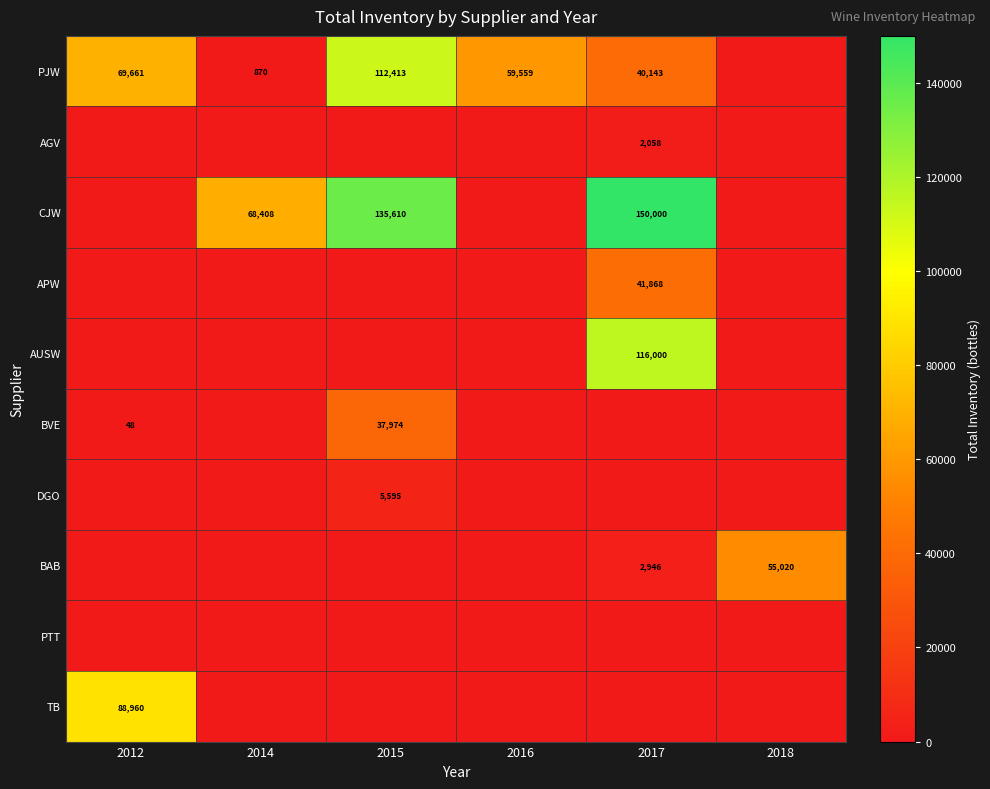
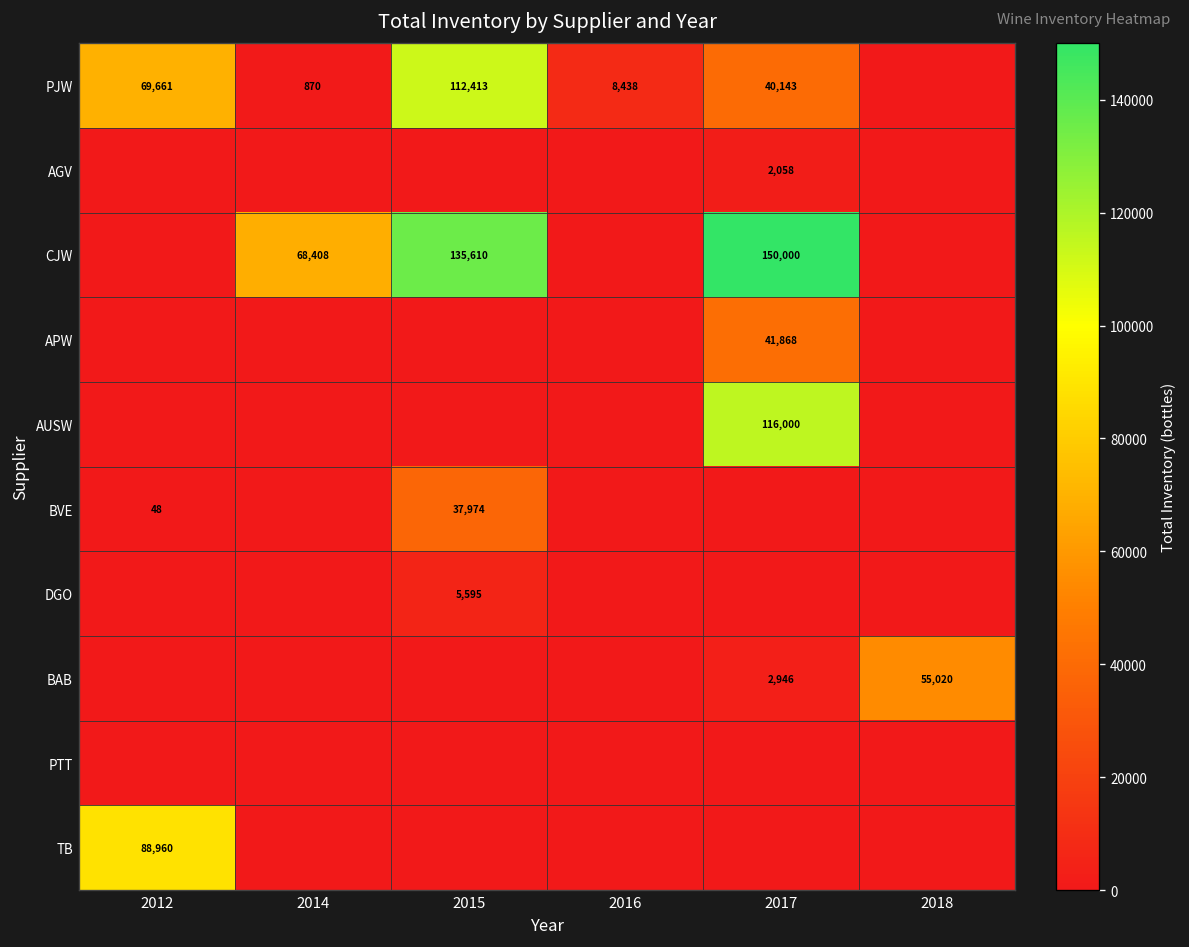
PJW, 2016: 59,559 -> 8,438
